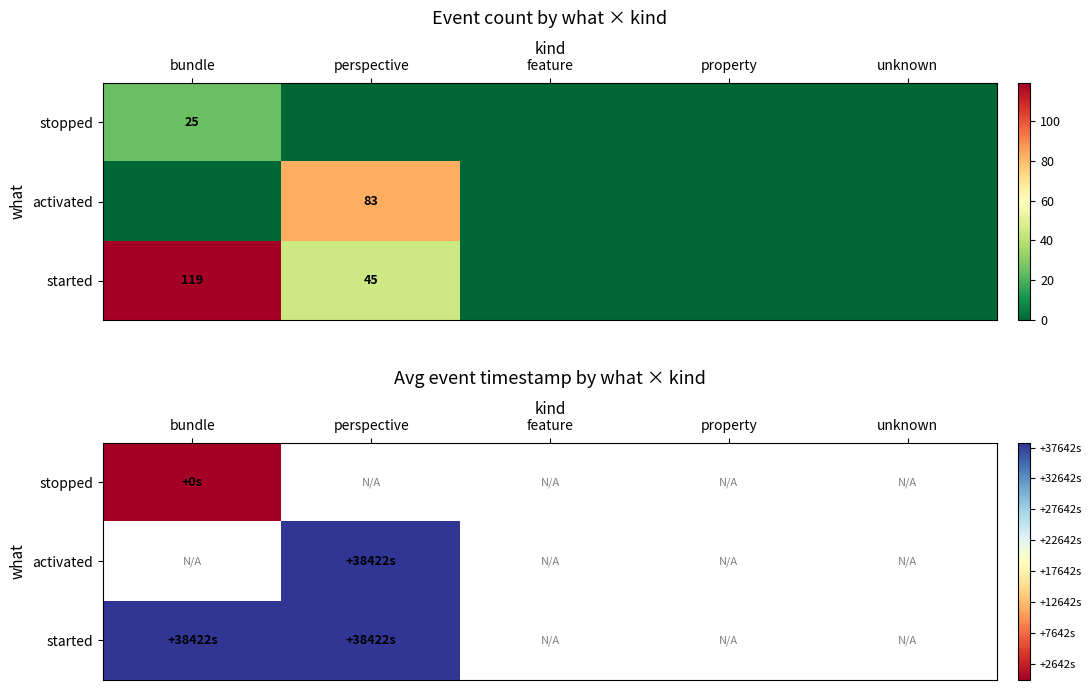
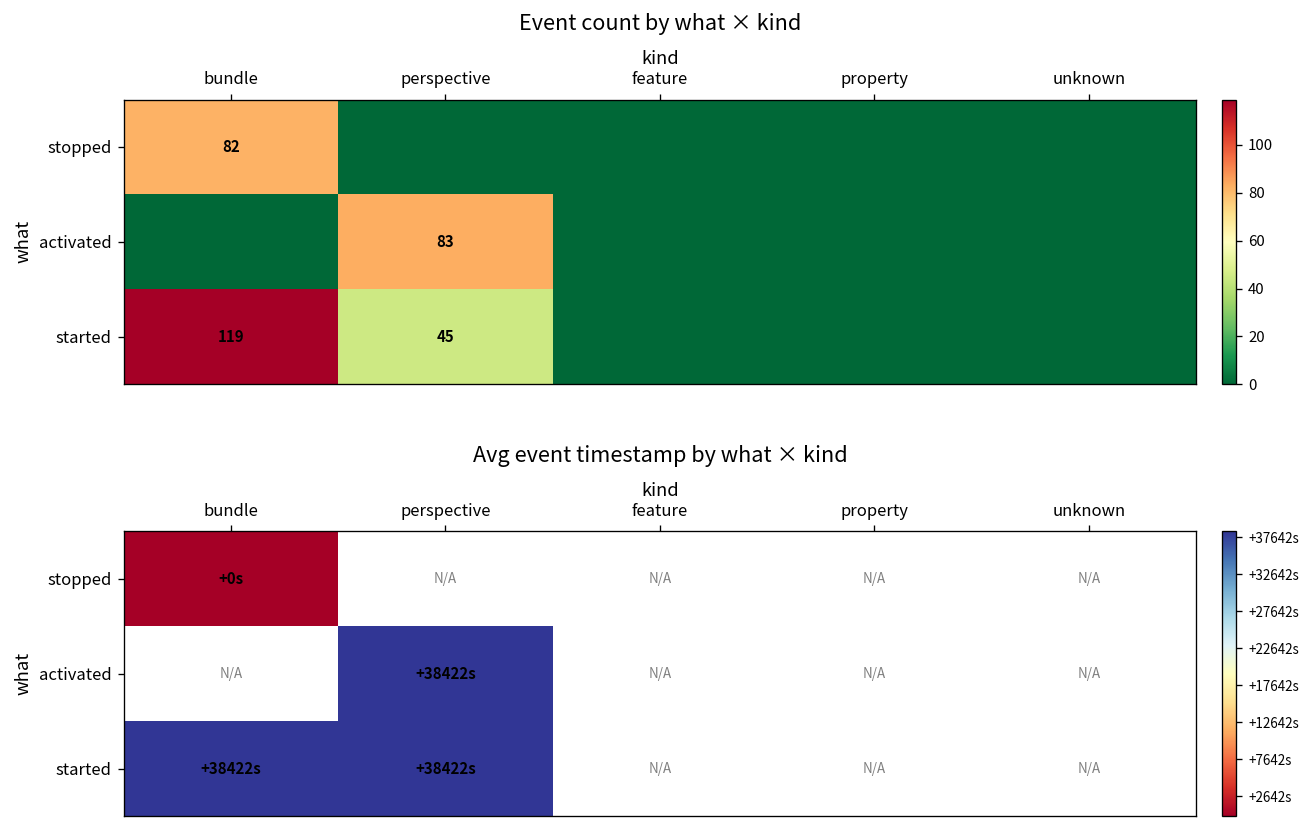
Event count by what × kind, stopped, bundle: 25 -> 82
